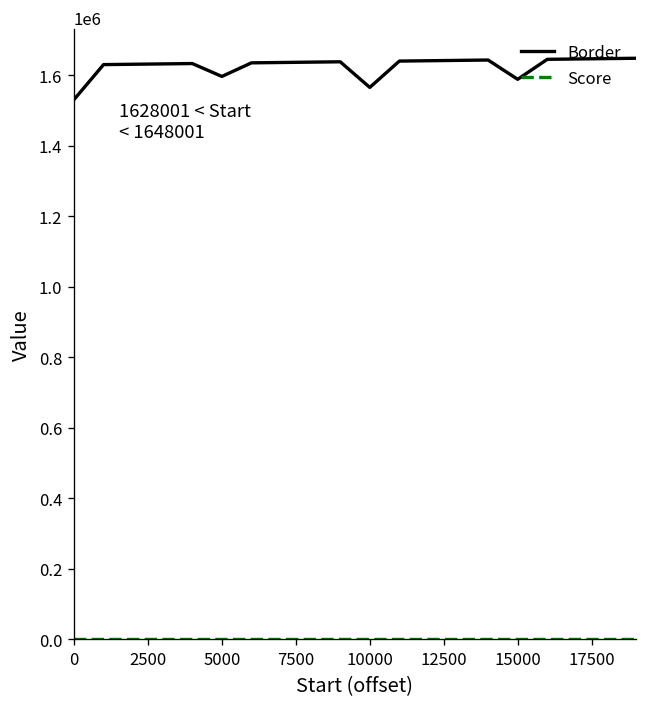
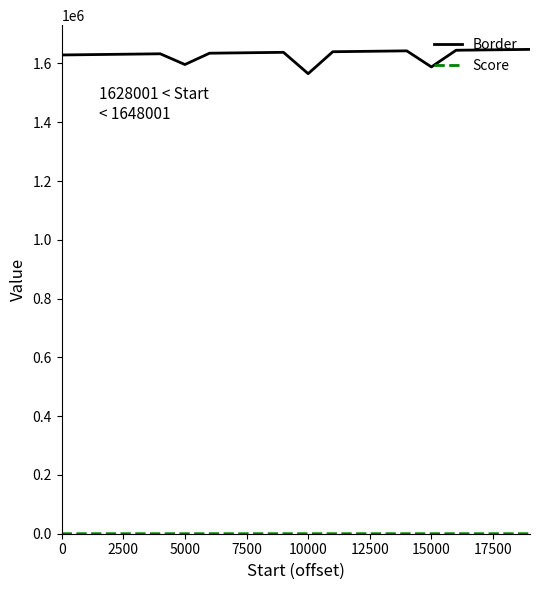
Border, 0: 1530000 -> 1630000
